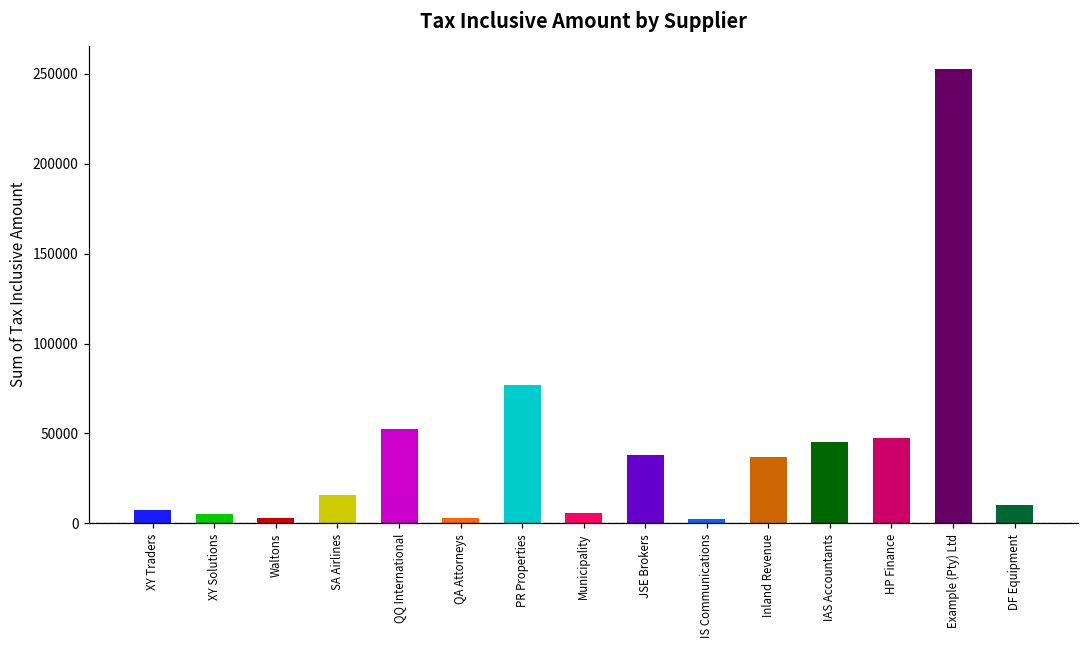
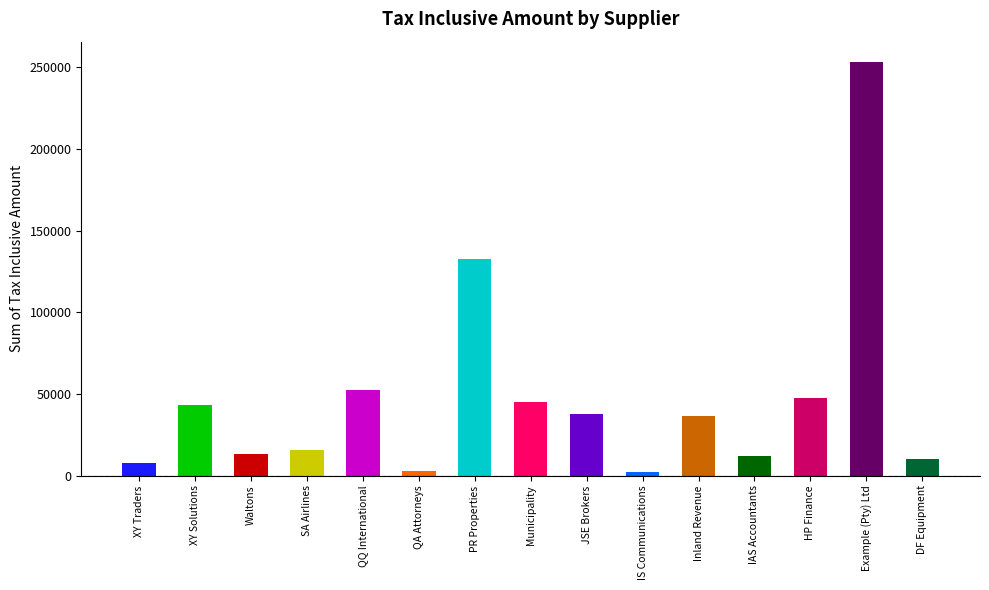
XY Solutions: 5000 -> 43000
Waltons: 3000 -> 13000
PR Properties: 77000 -> 133000
Municipality: 6000 -> 45000
IAS Accountants: 45000 -> 12000
